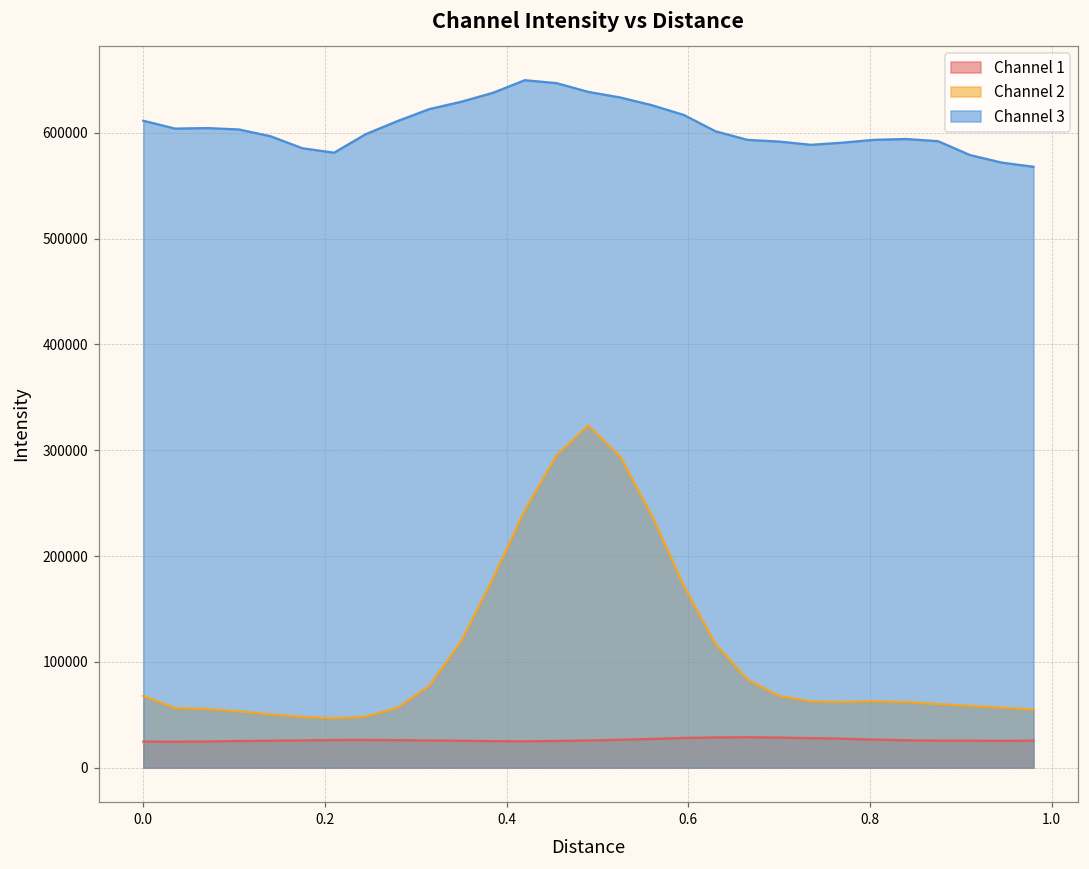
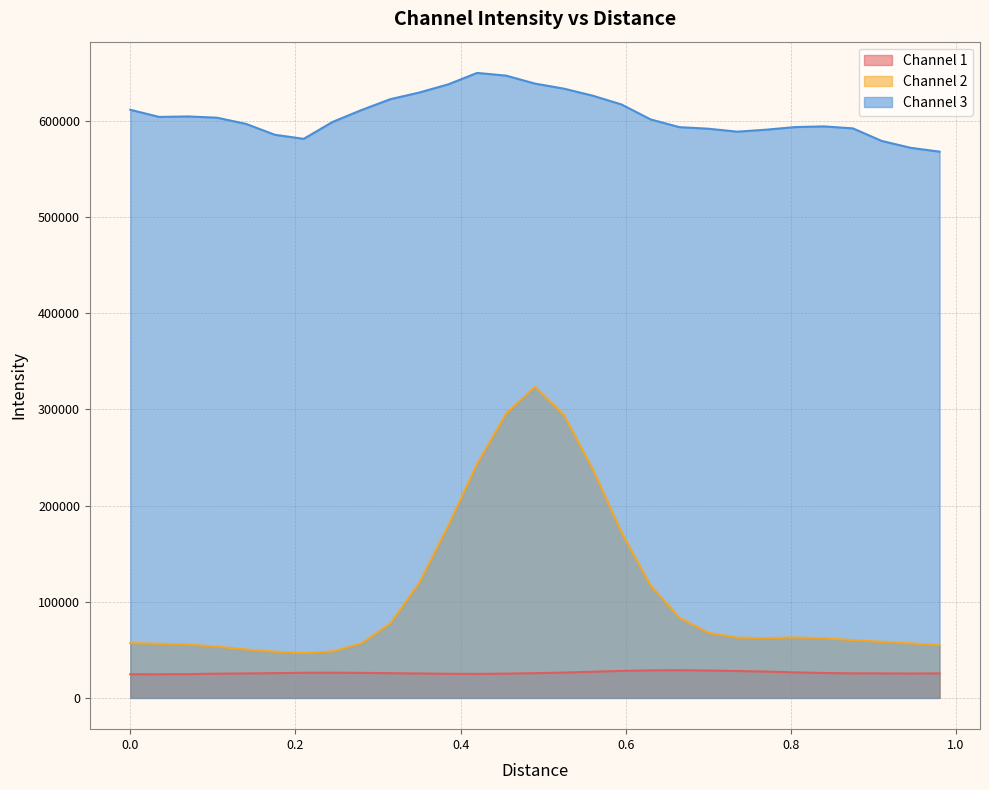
Channel 2, 0.0: 70000 -> 60000
